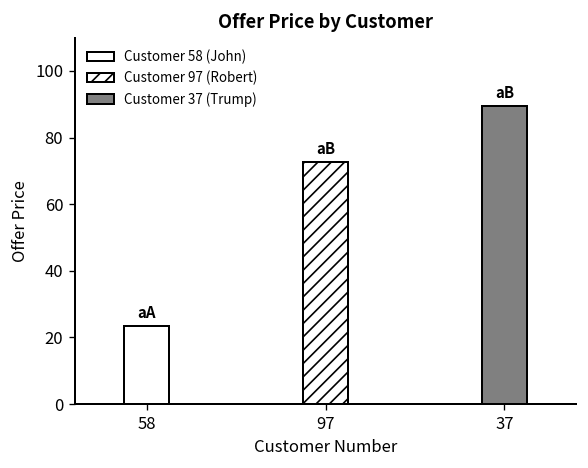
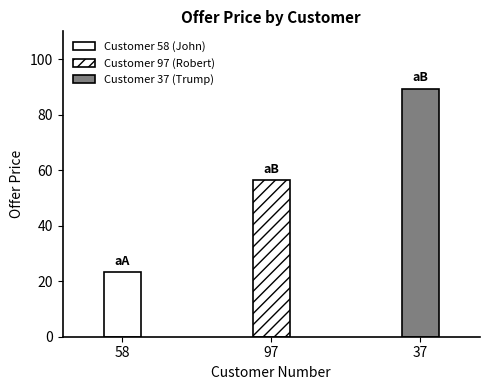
97: 73 -> 56
